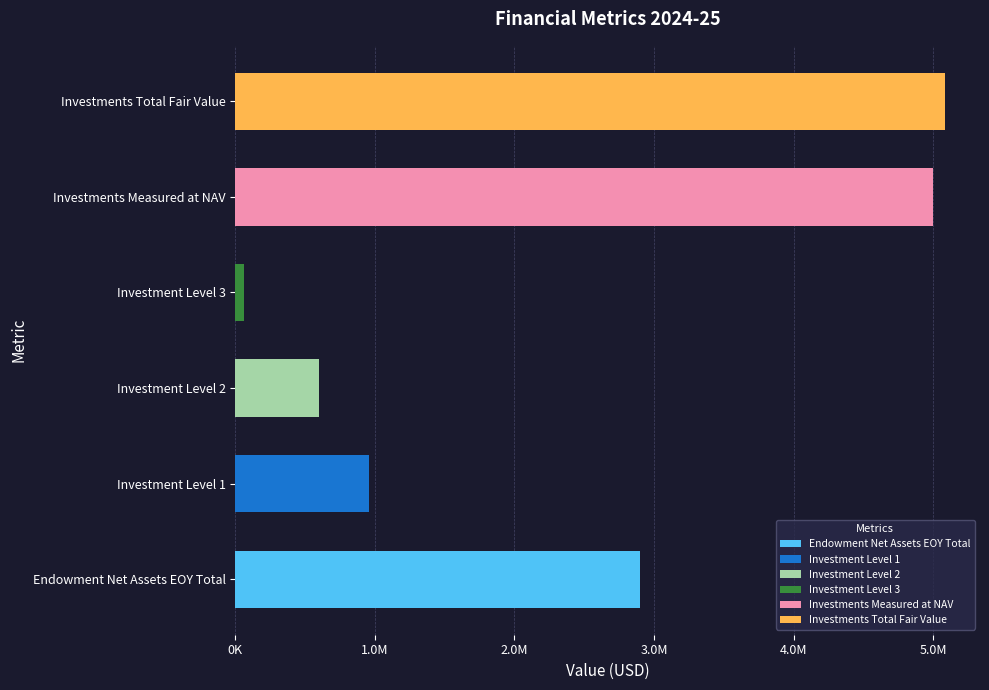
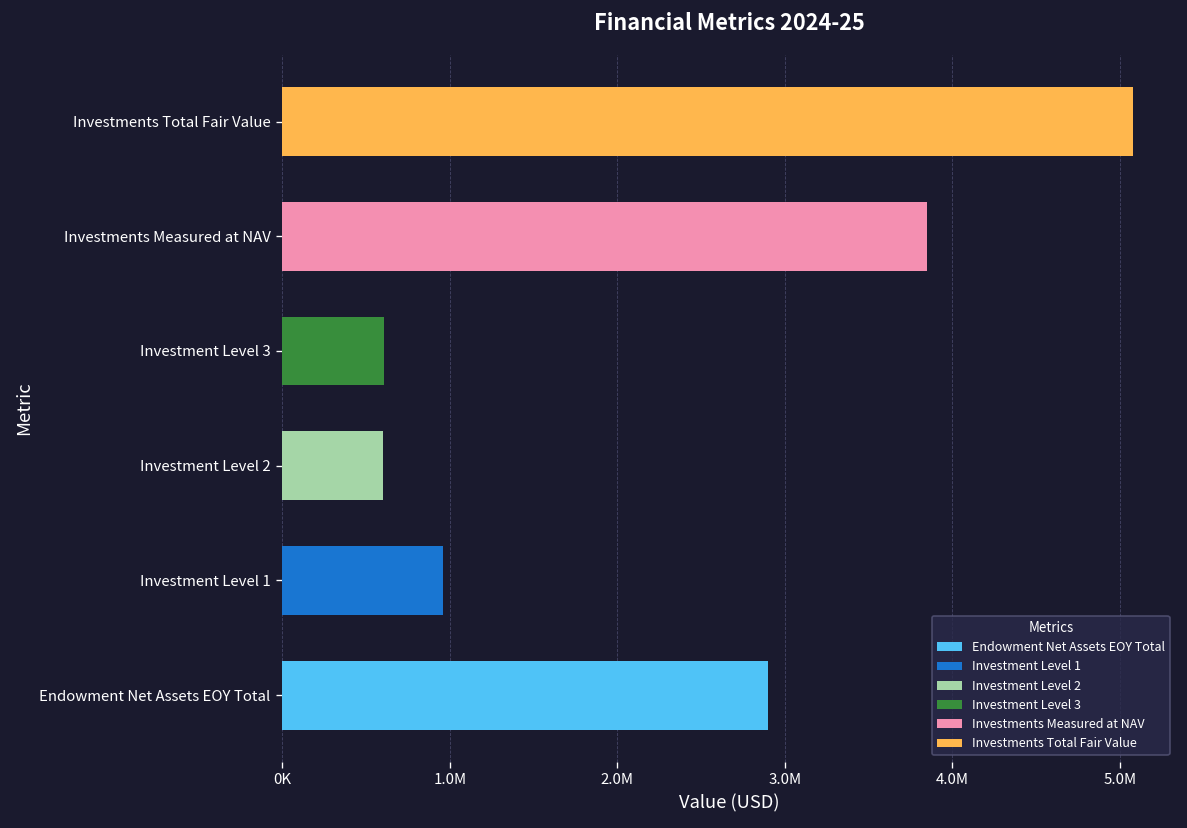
Investments Measured at NAV: 5000000 -> 3850000
Investment Level 3: 60000 -> 610000
